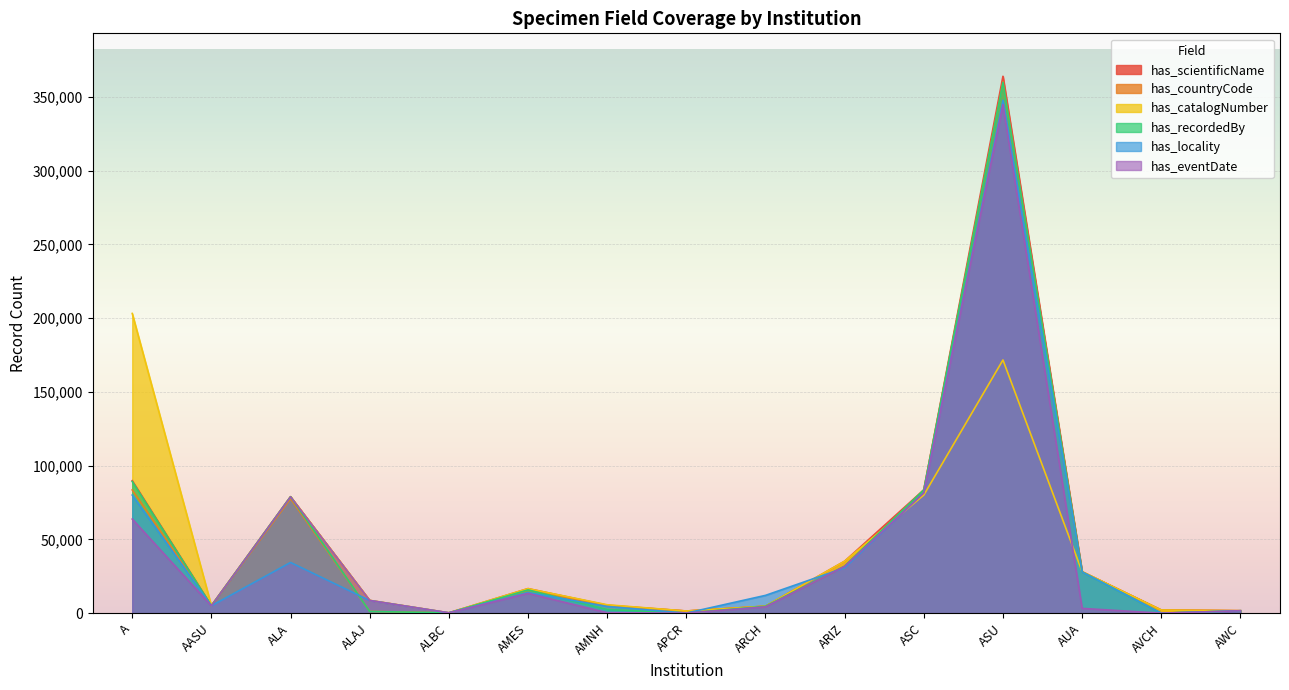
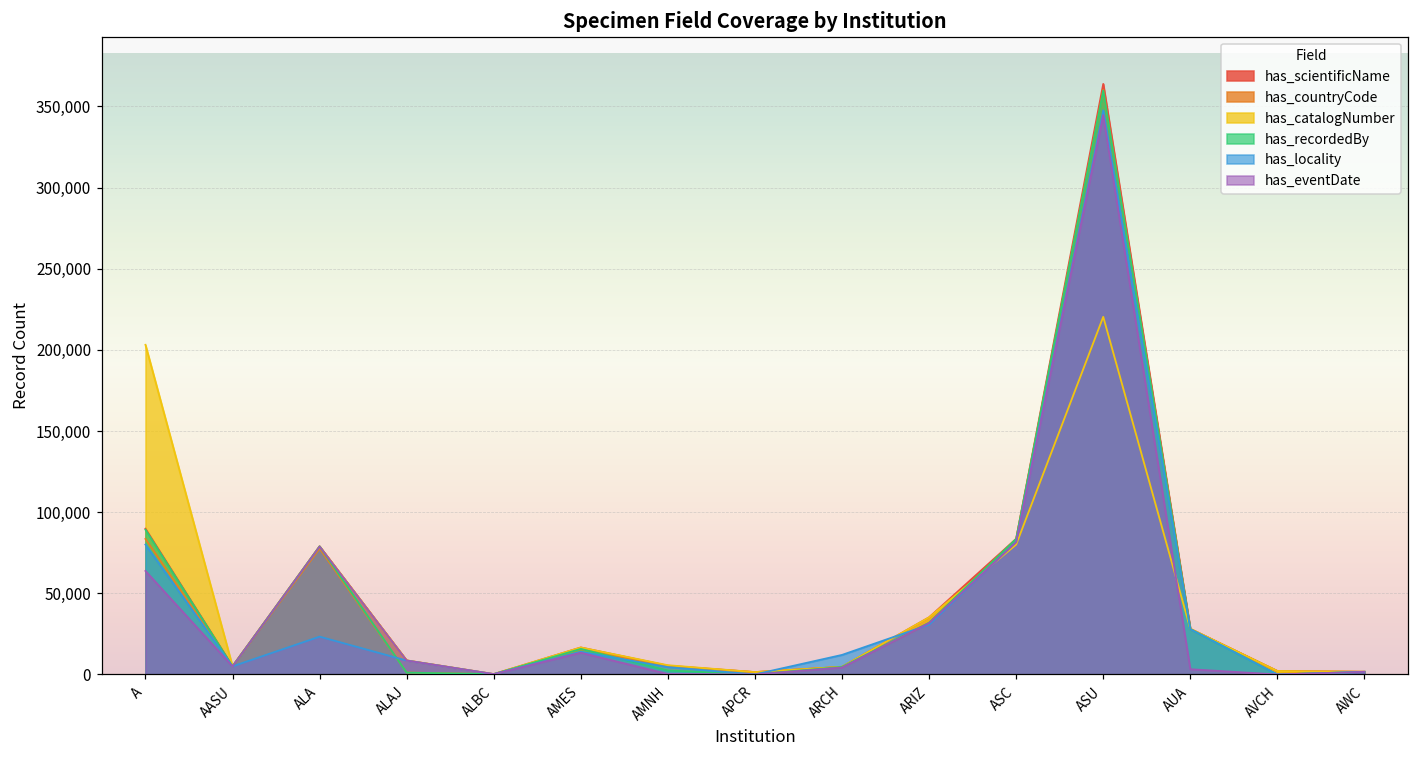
has_locality, ALA: 34,000 -> 23,000
has_catalogNumber, ASU: 172,000 -> 220,000
